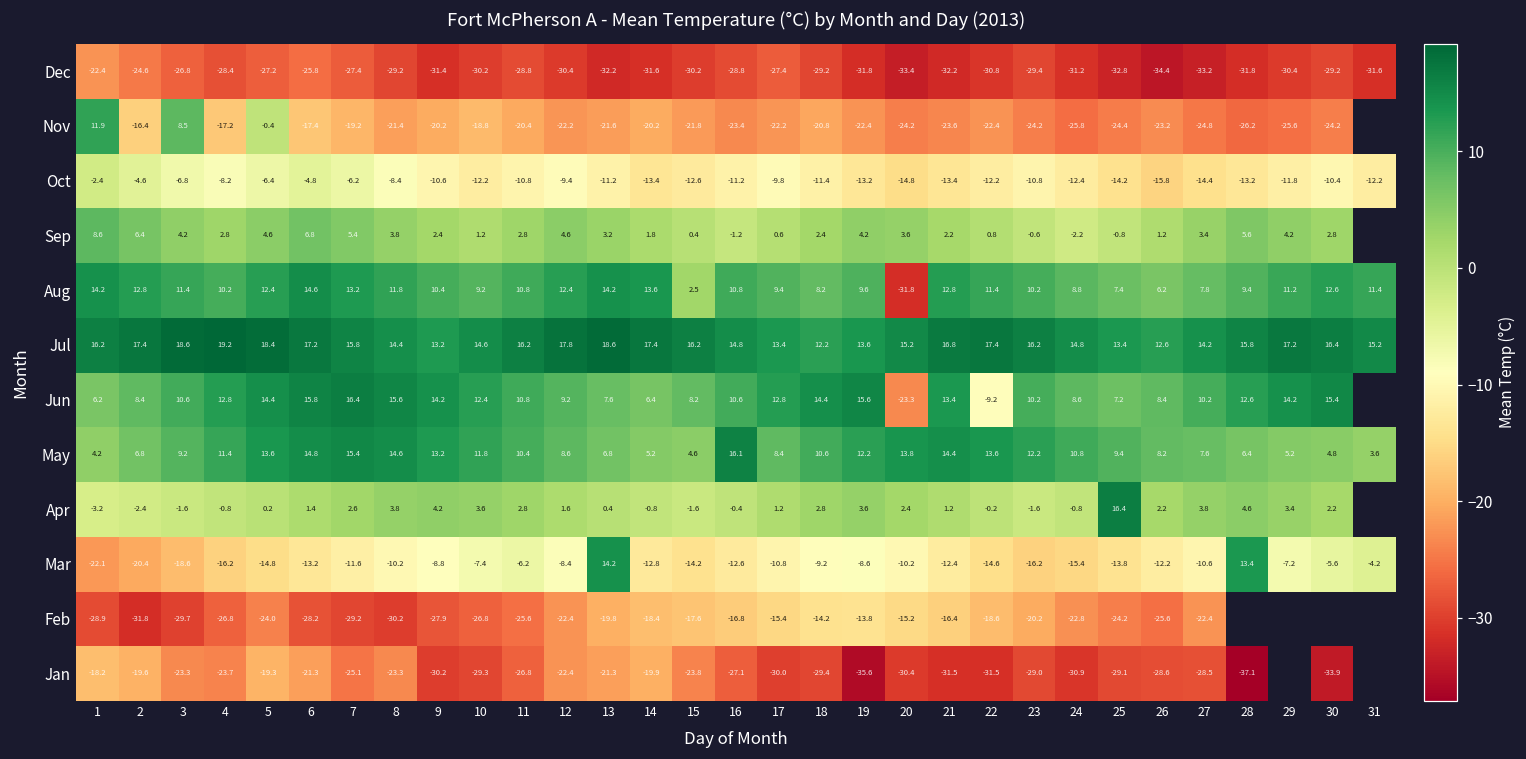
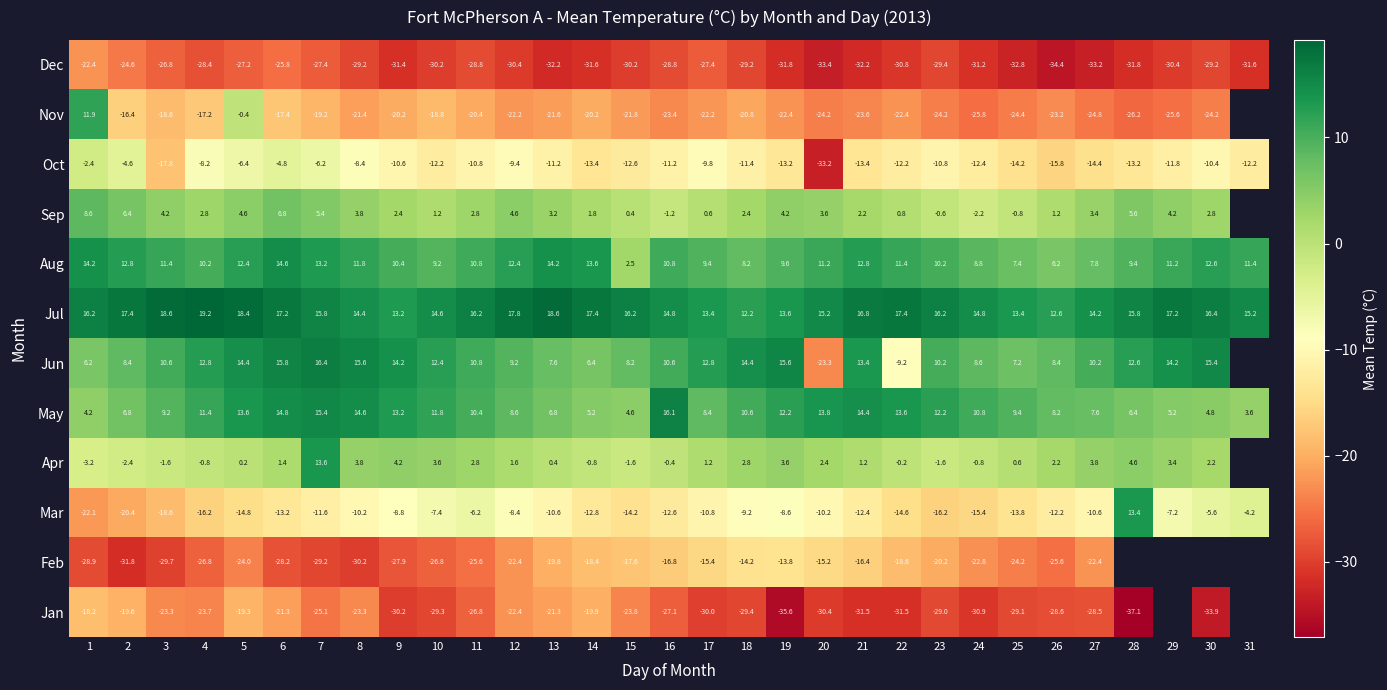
Nov, 3: 8.5 -> -18.6
Oct, 3: -6.8 -> -17.8
Oct, 20: -14.8 -> -33.2
Aug, 20: -31.8 -> 11.2
Apr, 7: 2.6 -> 13.6
Apr, 25: 16.4 -> 0.6
Mar, 13: 14.2 -> -10.6
